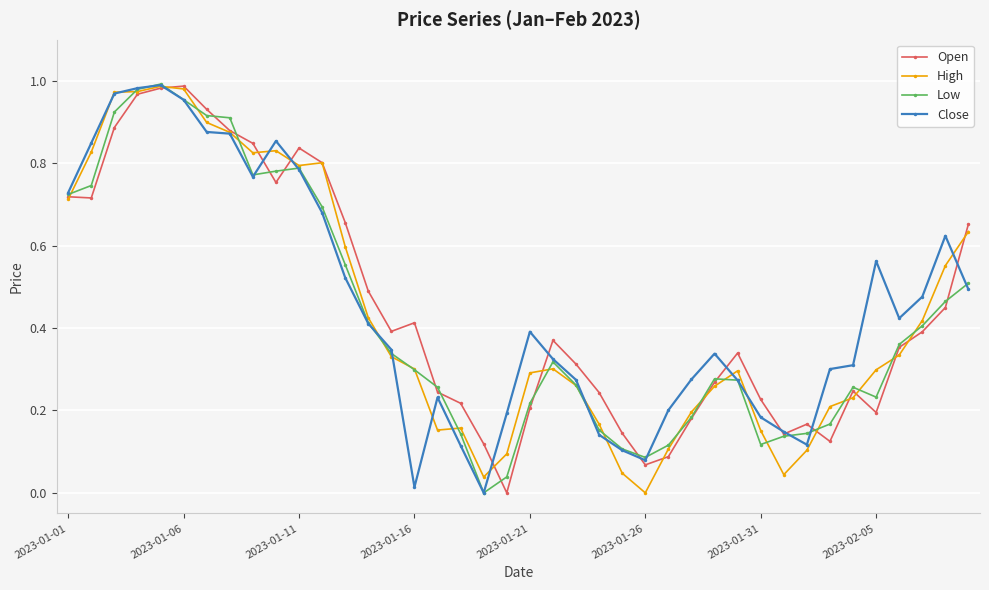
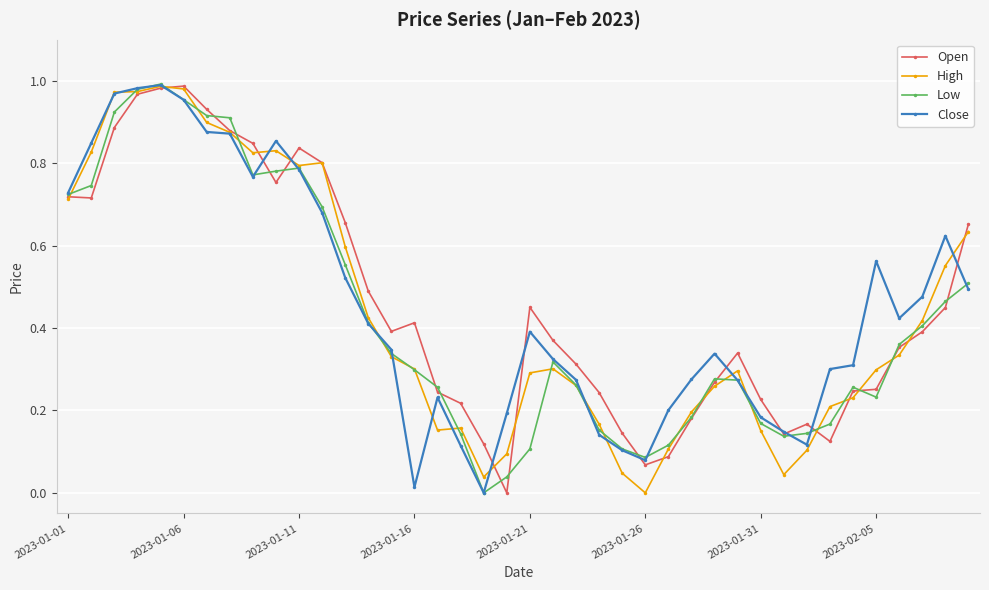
Open, 2023-01-21: 0.20 -> 0.45
Low, 2023-01-21: 0.22 -> 0.11
Low, 2023-01-31: 0.12 -> 0.17
Open, 2023-02-05: 0.19 -> 0.25
